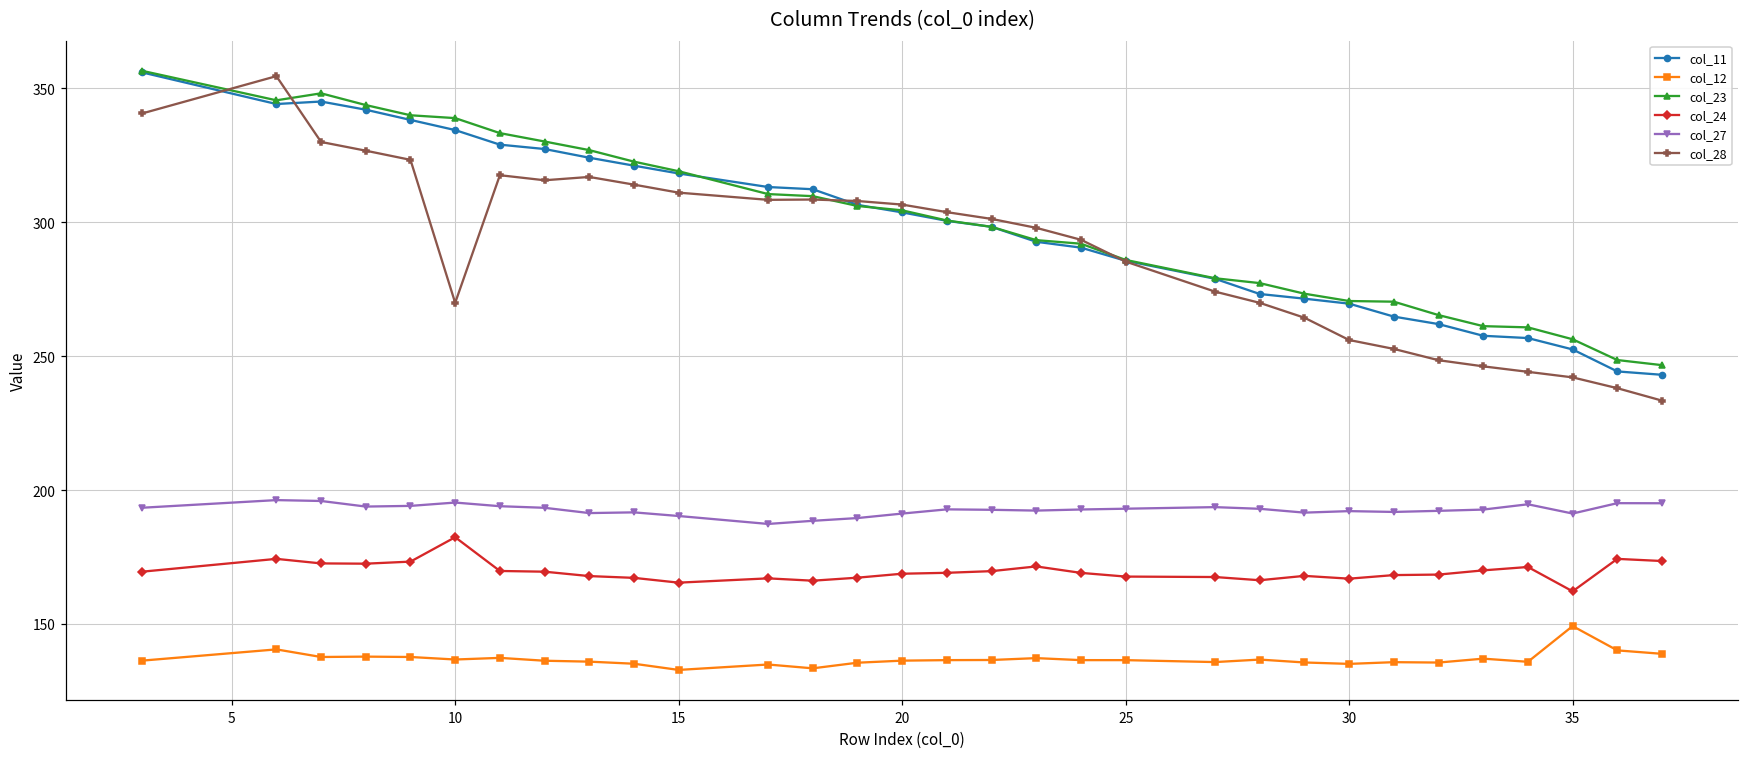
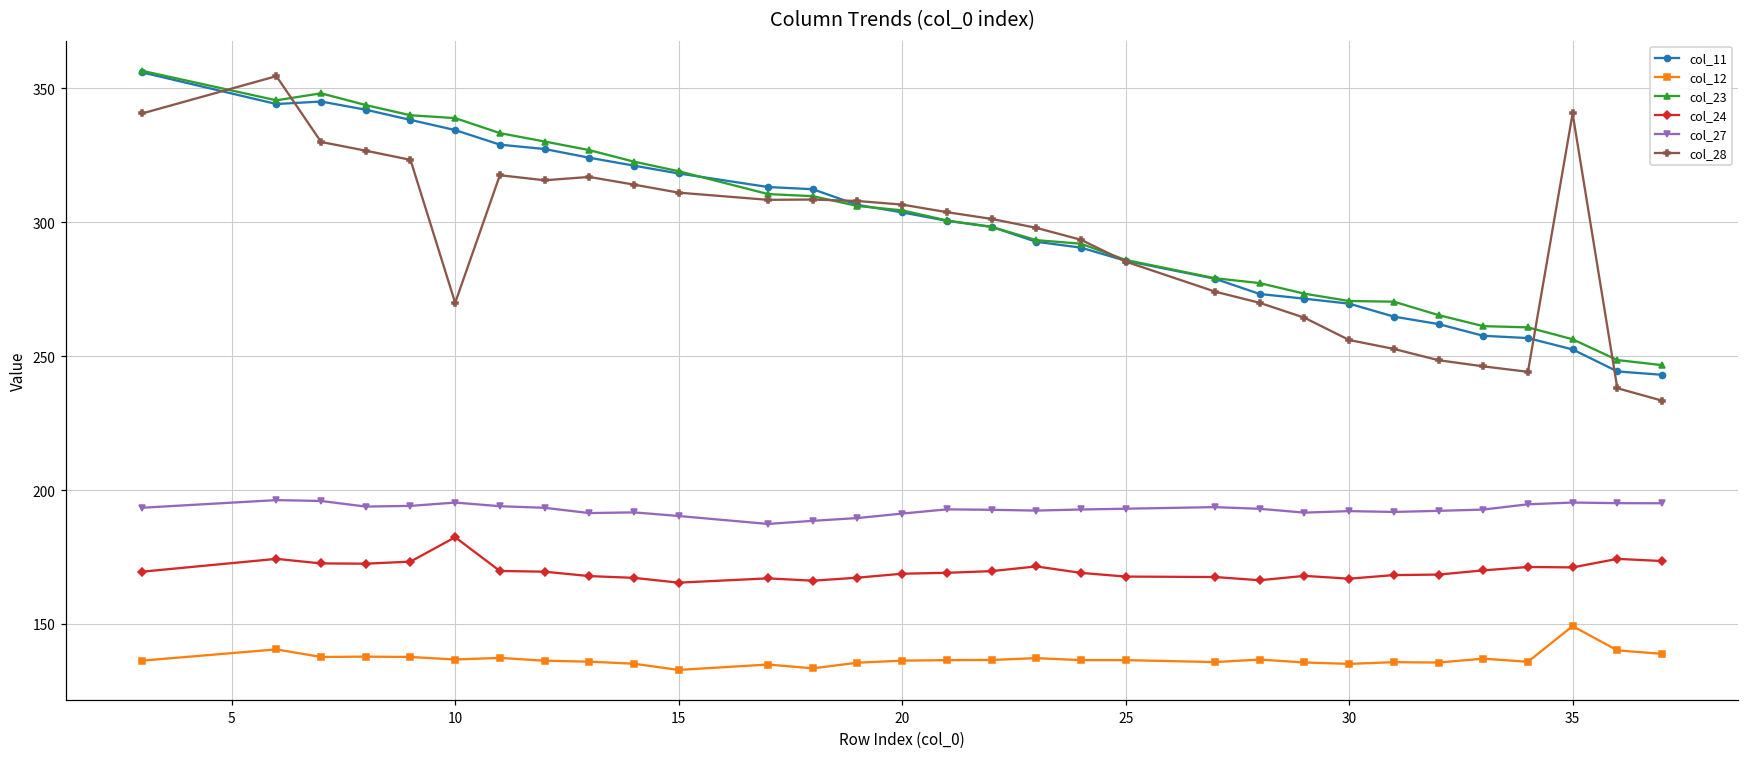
col_24, 35: 162 -> 171
col_27, 35: 191 -> 195
col_28, 35: 242 -> 341
